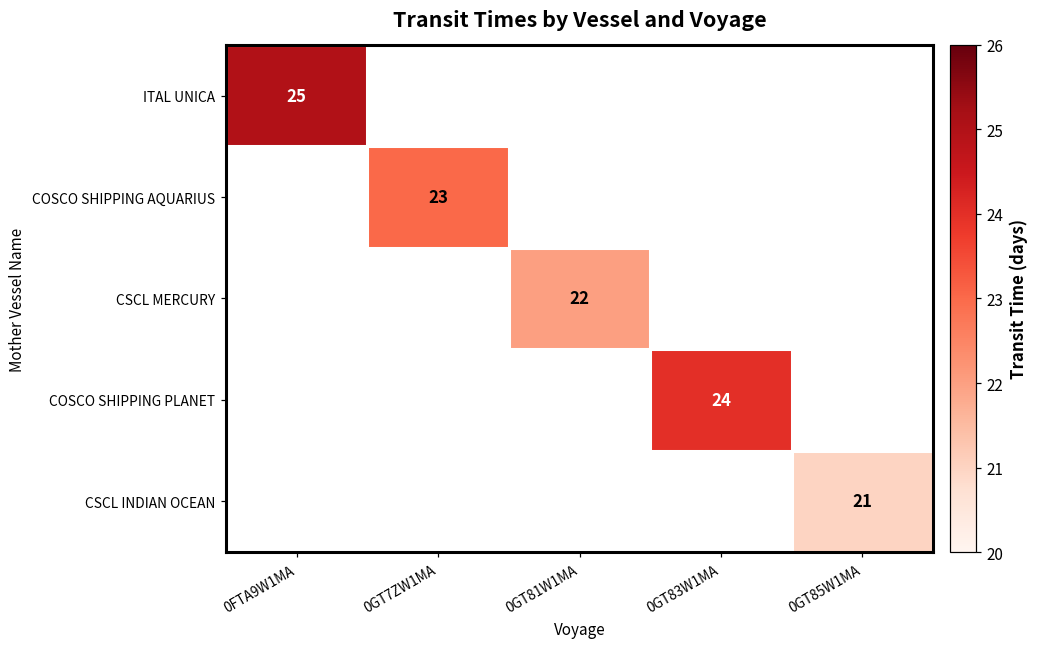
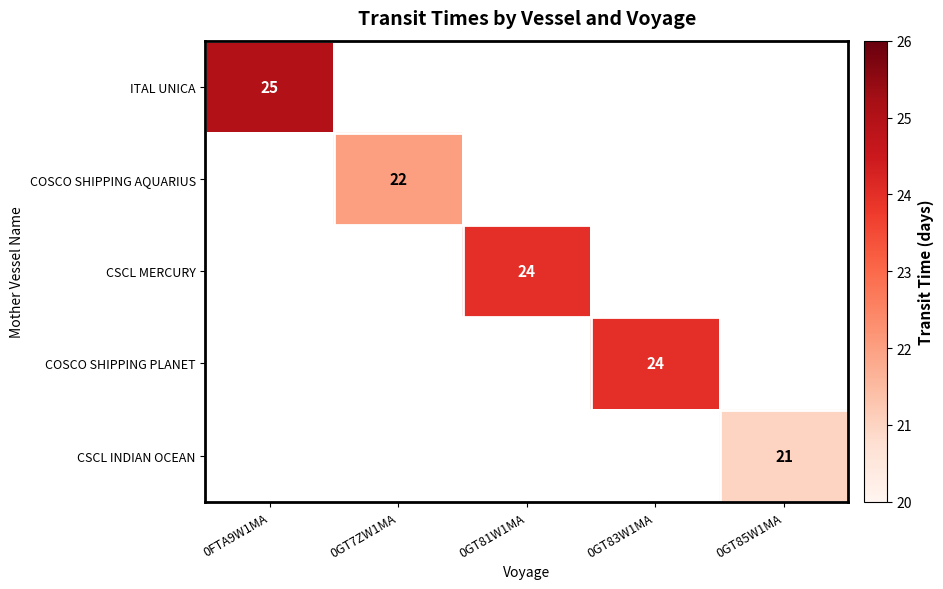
COSCO SHIPPING AQUARIUS, 0GT7ZW1MA: 23 -> 22
CSCL MERCURY, 0GT81W1MA: 22 -> 24
